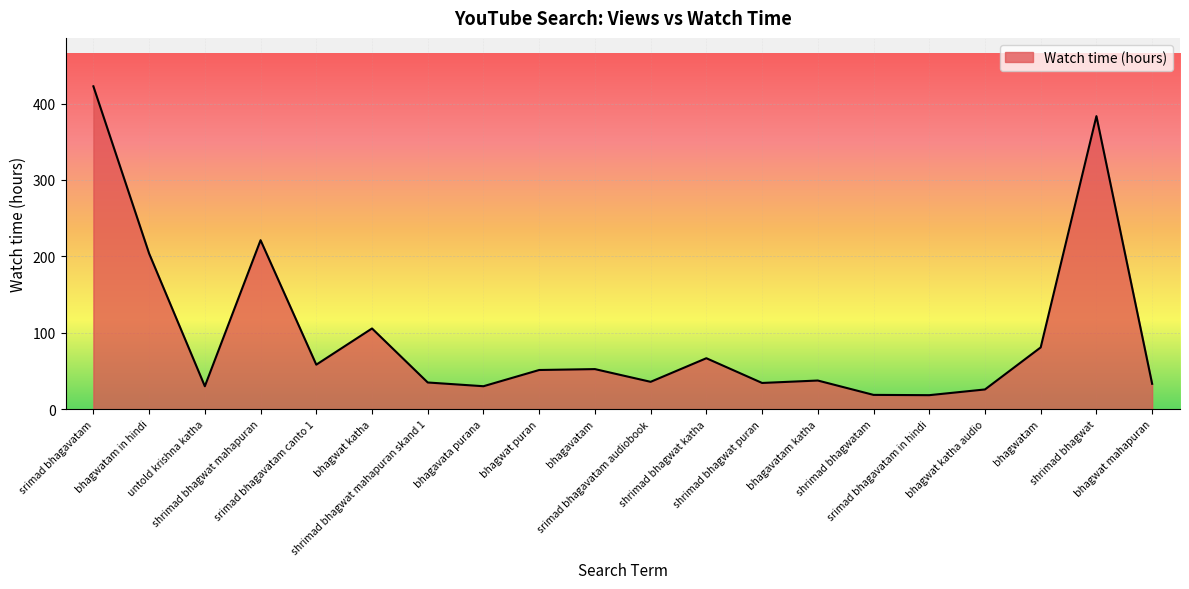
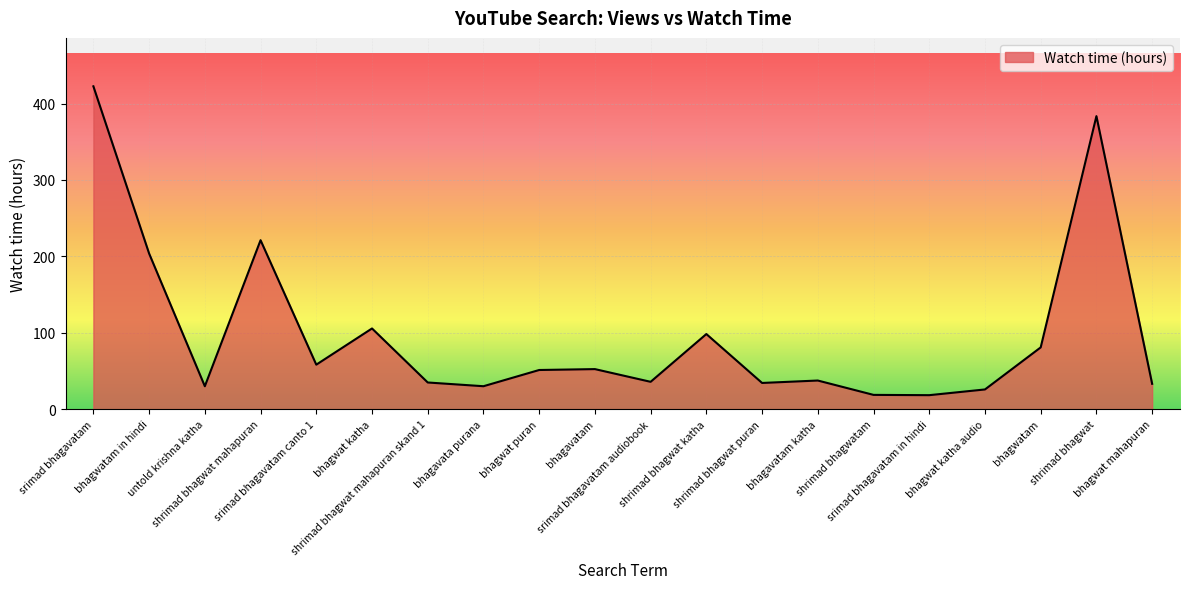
shrimad bhagwat katha: 70 -> 100
